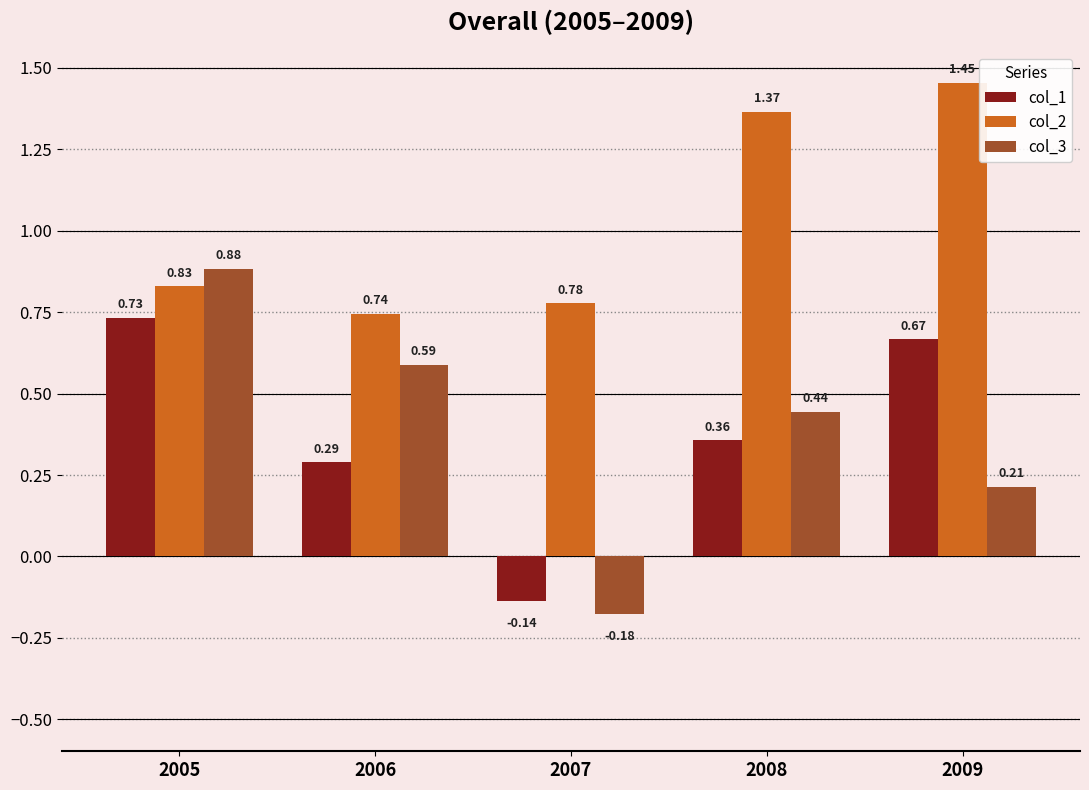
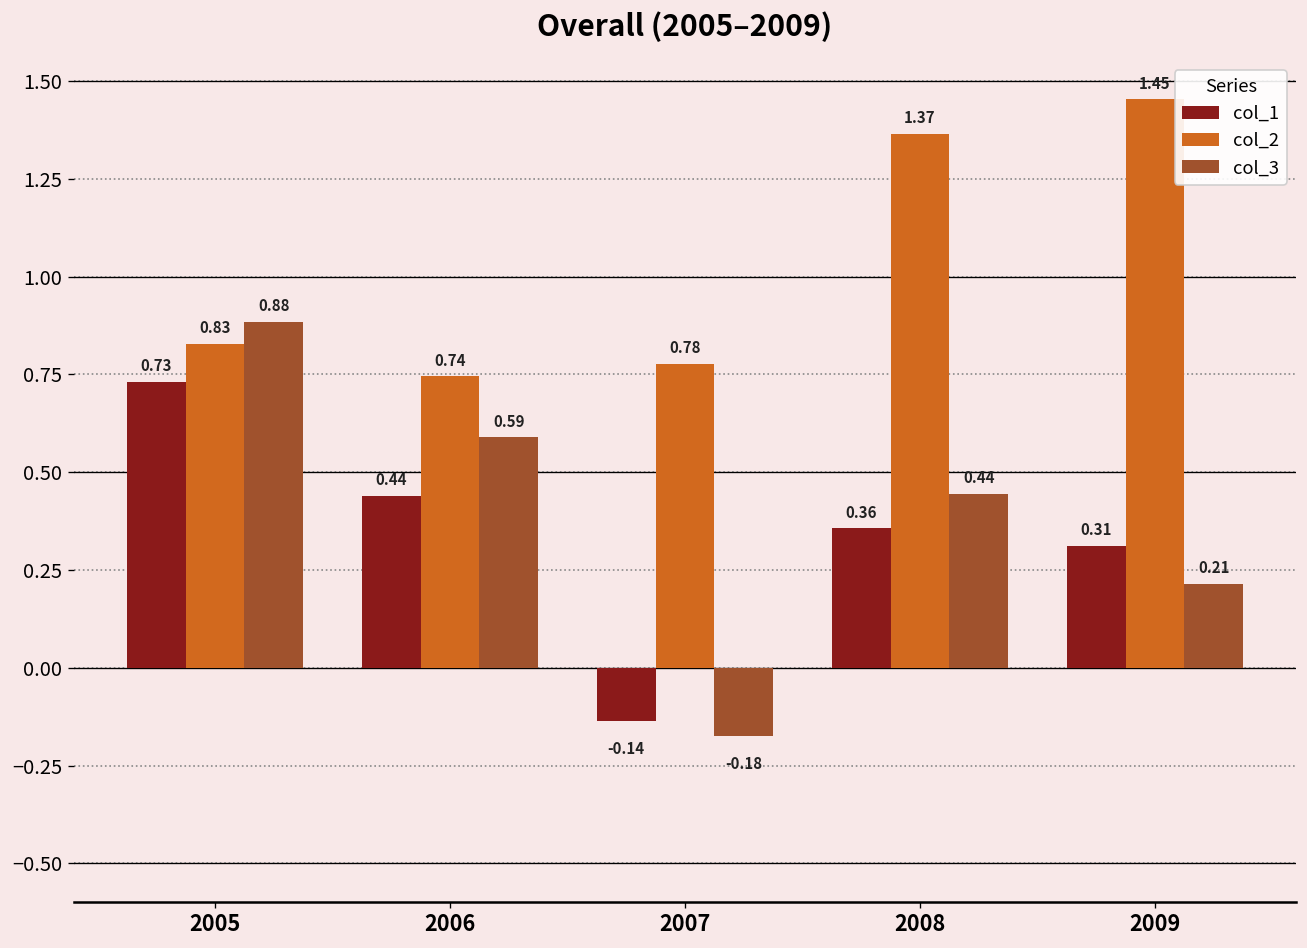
col_1, 2006: 0.29 -> 0.44
col_1, 2009: 0.67 -> 0.31
